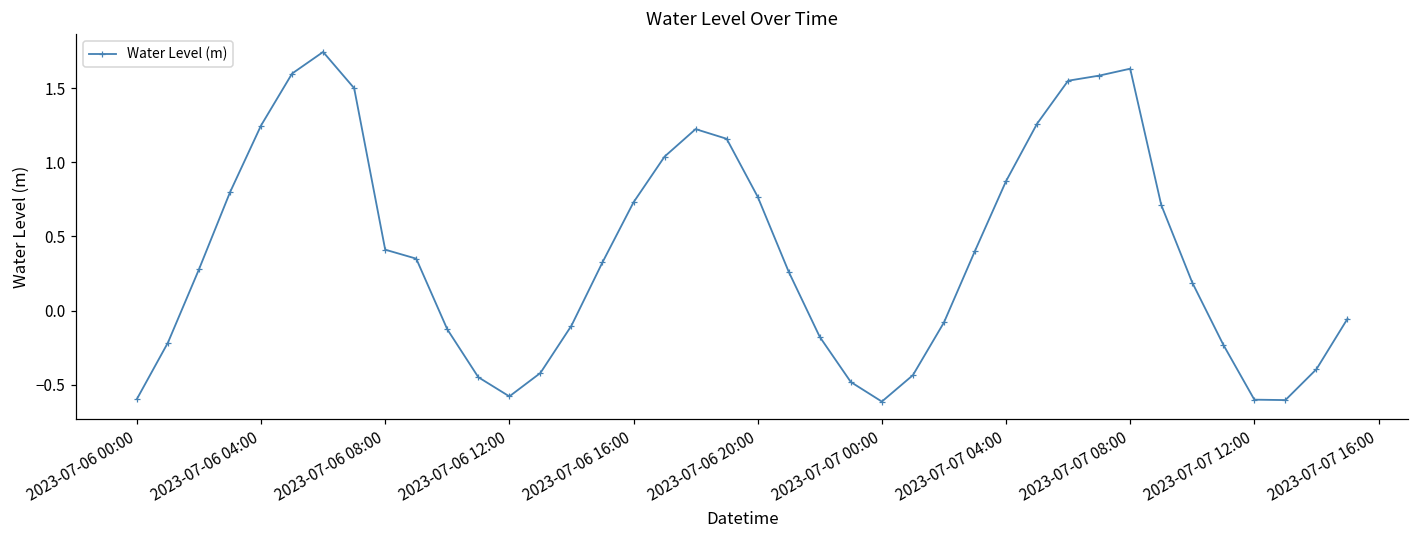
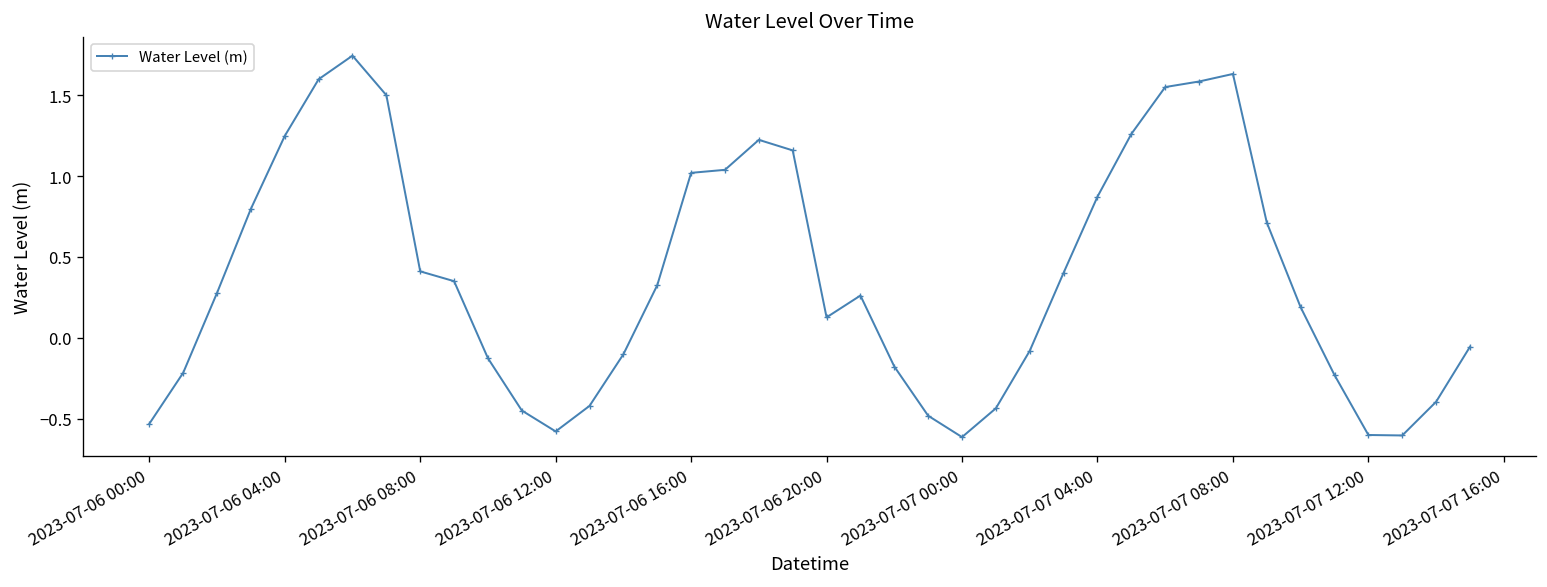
2023-07-06 00:00: -0.60 -> -0.53
2023-07-06 16:00: 0.73 -> 1.02
2023-07-06 20:00: 0.77 -> 0.13
